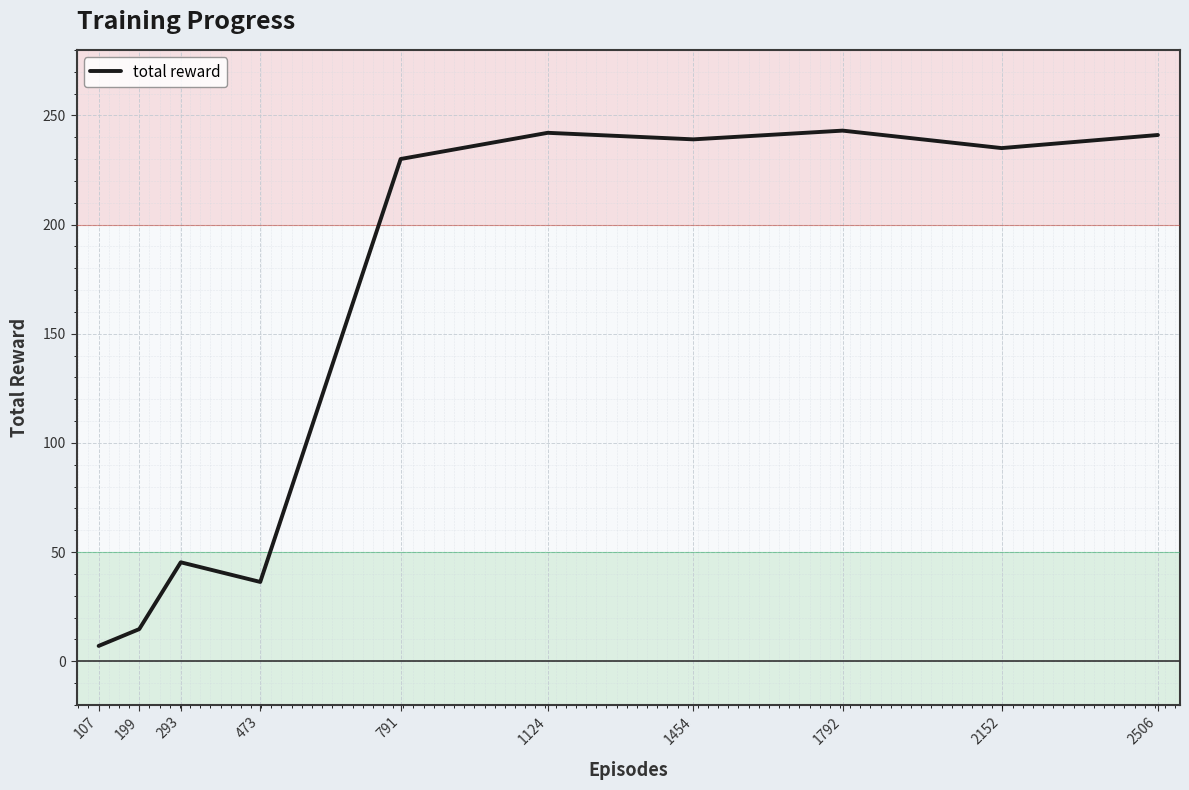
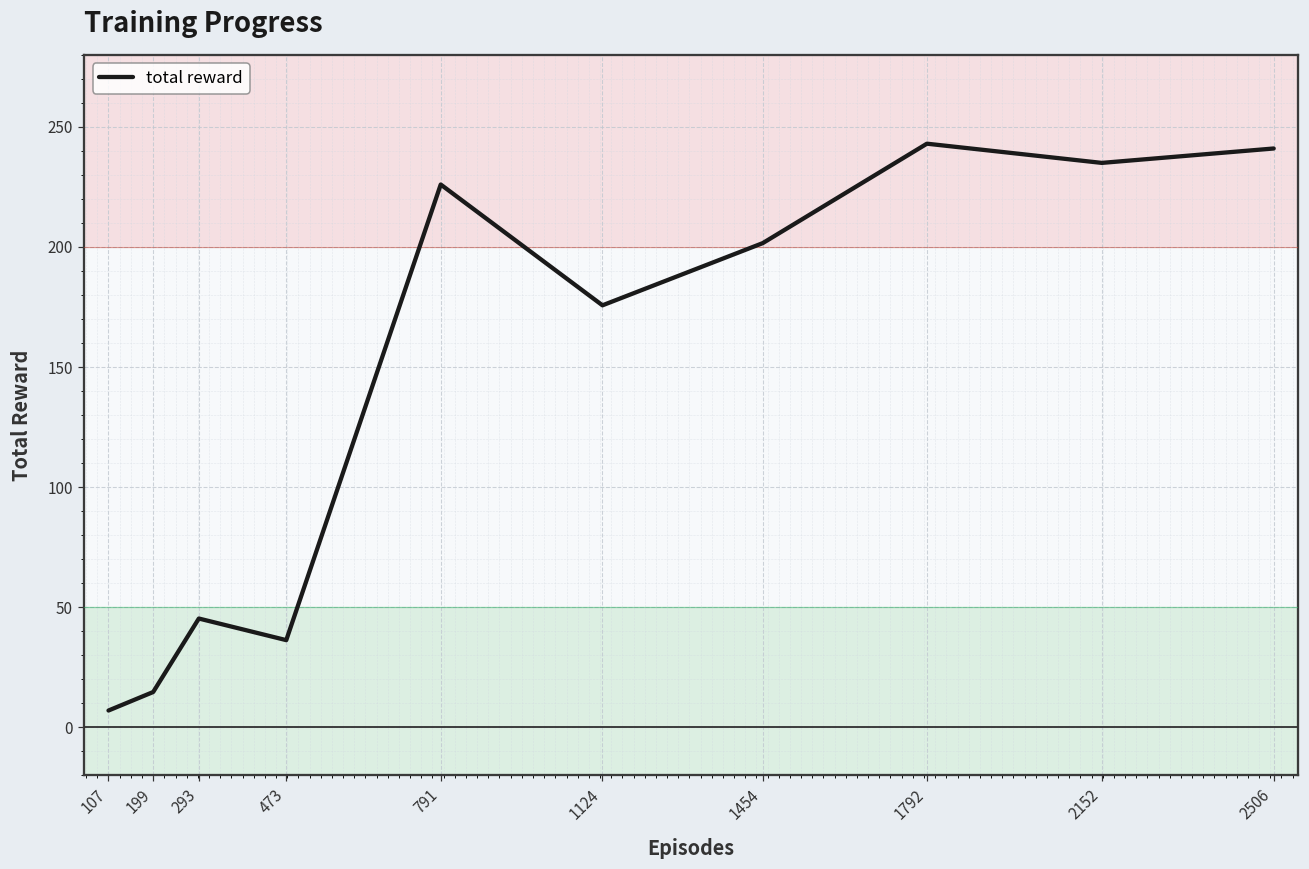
791: 230 -> 226
1124: 242 -> 176
1454: 239 -> 202
